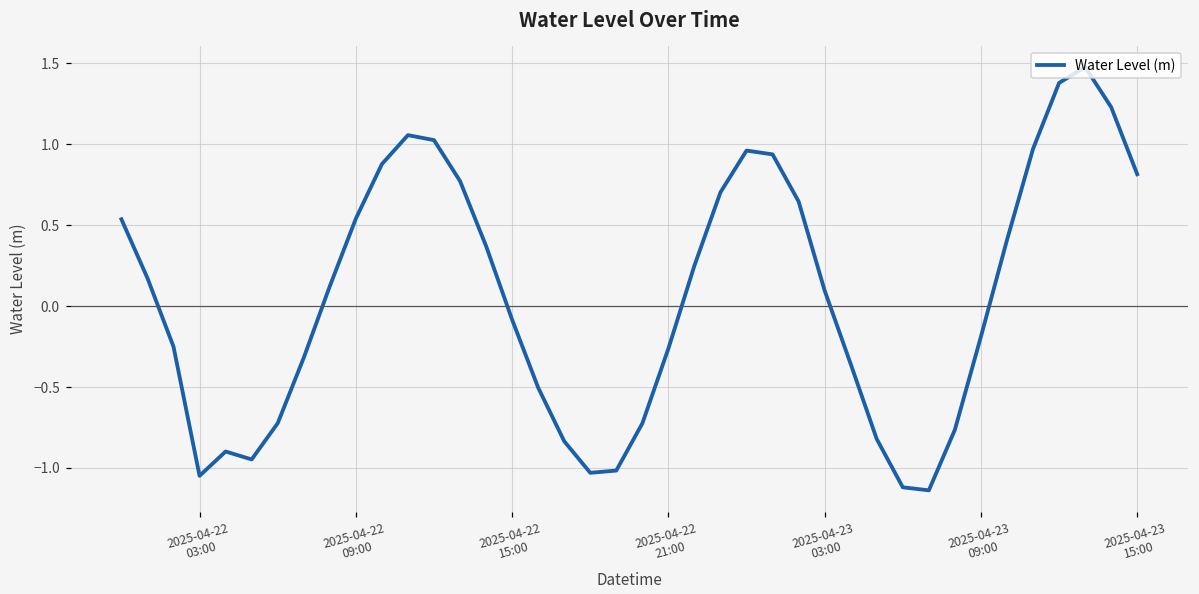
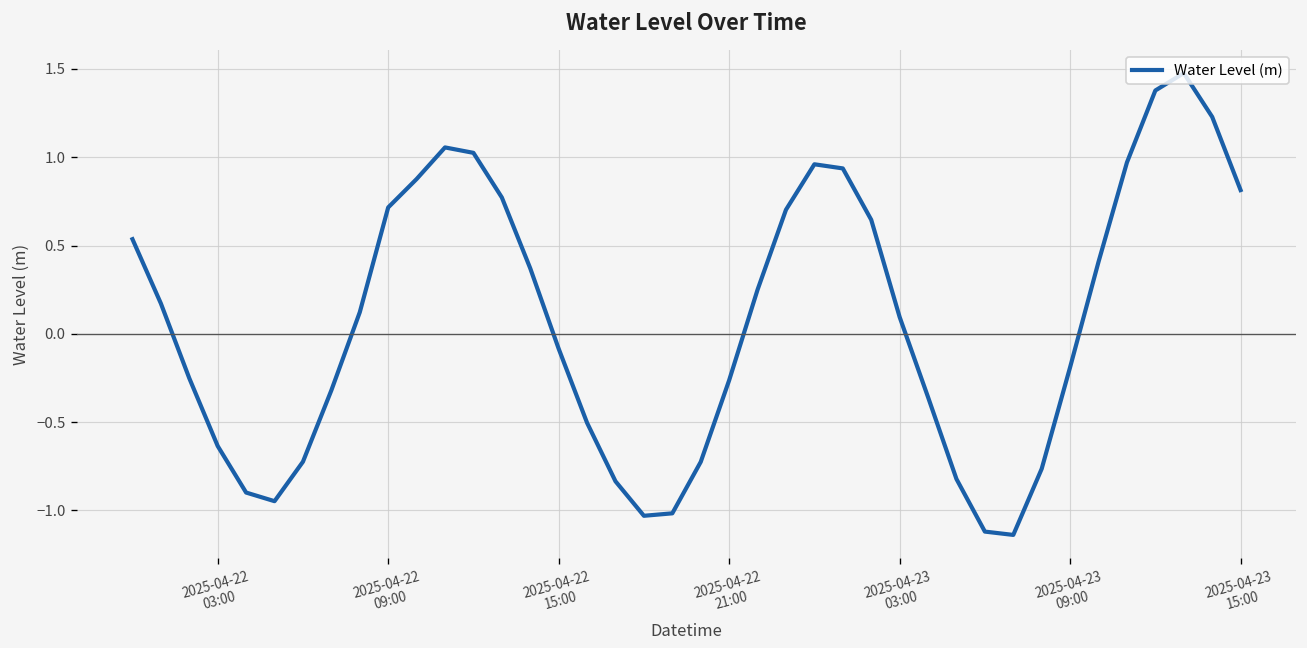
2025-04-22 03:00: -1.05 -> -0.63
2025-04-22 09:00: 0.54 -> 0.72
